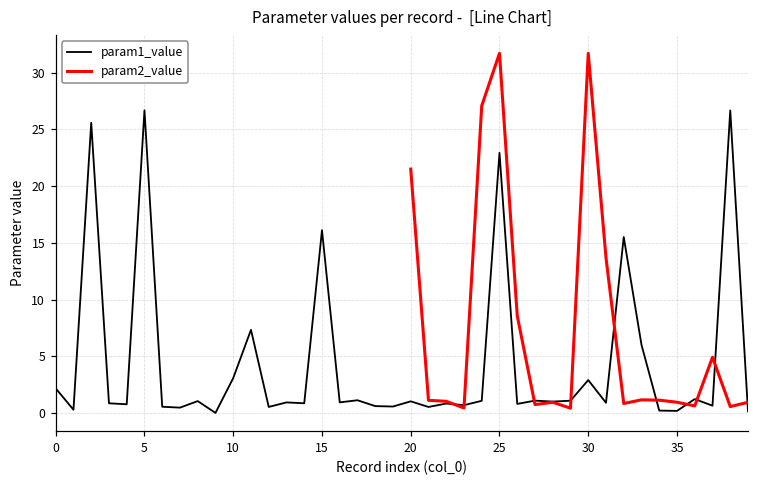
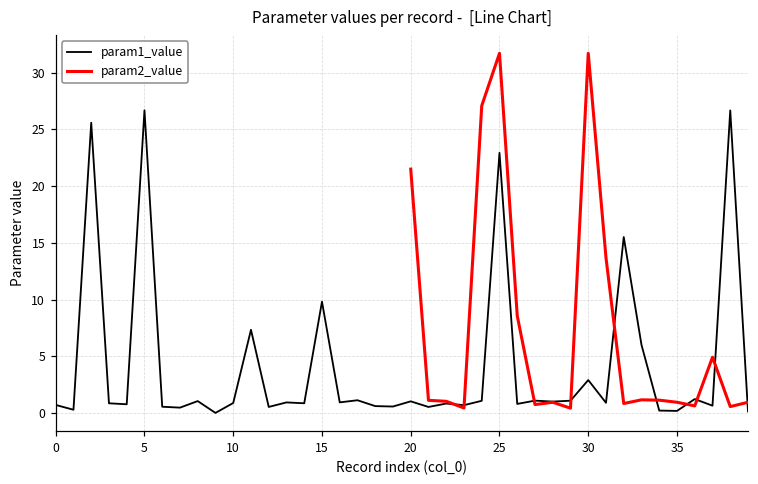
param1_value, 0: 2.2 -> 0.7
param1_value, 10: 3.1 -> 0.9
param1_value, 15: 16.1 -> 9.8
